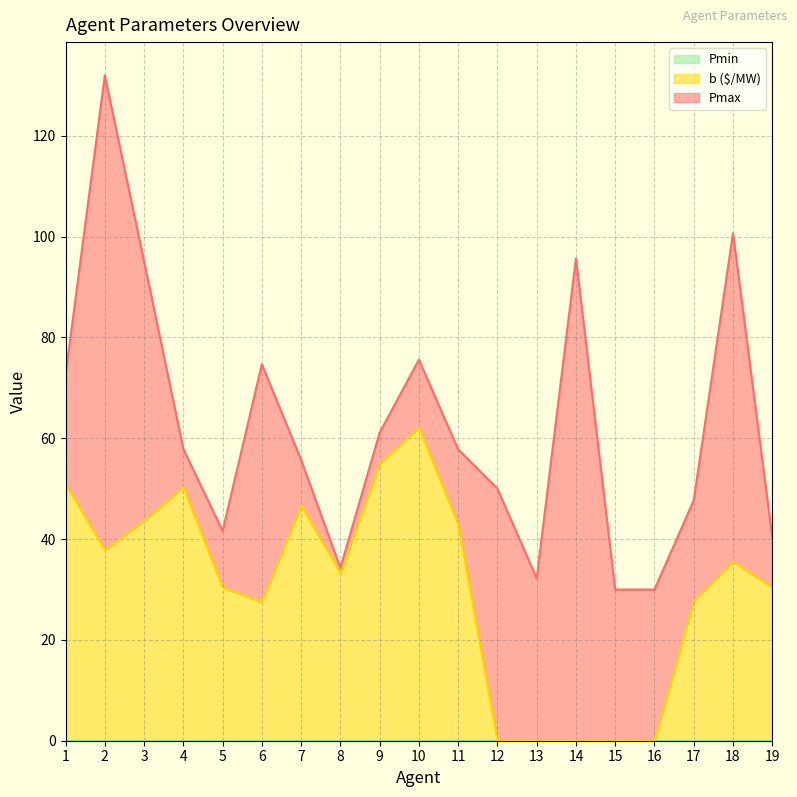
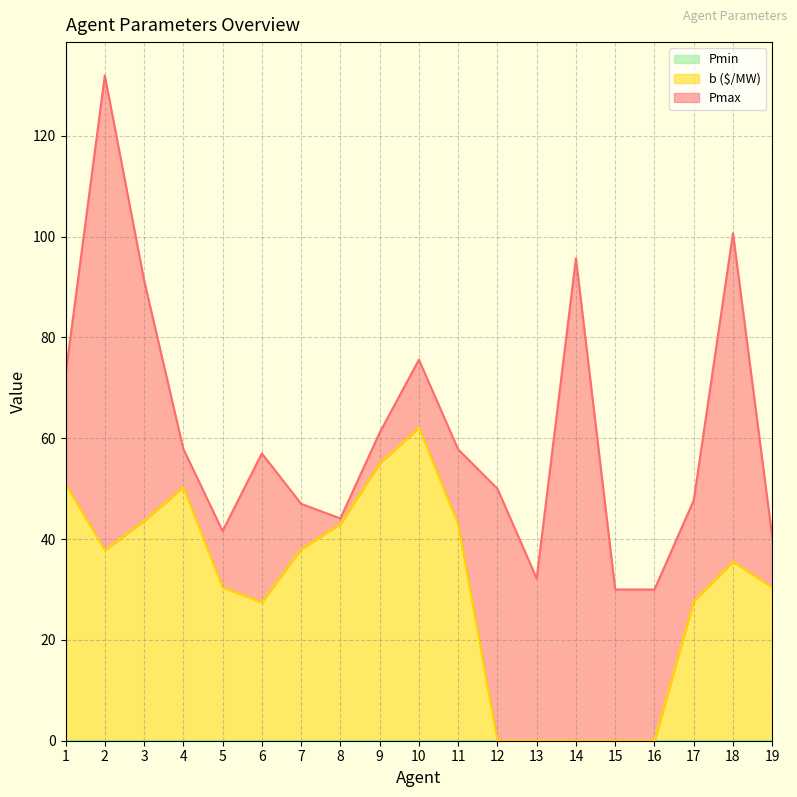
Pmax, 3: 51 -> 48
Pmax, 6: 47 -> 30
b ($/MW), 7: 47 -> 38
b ($/MW), 8: 33 -> 43
